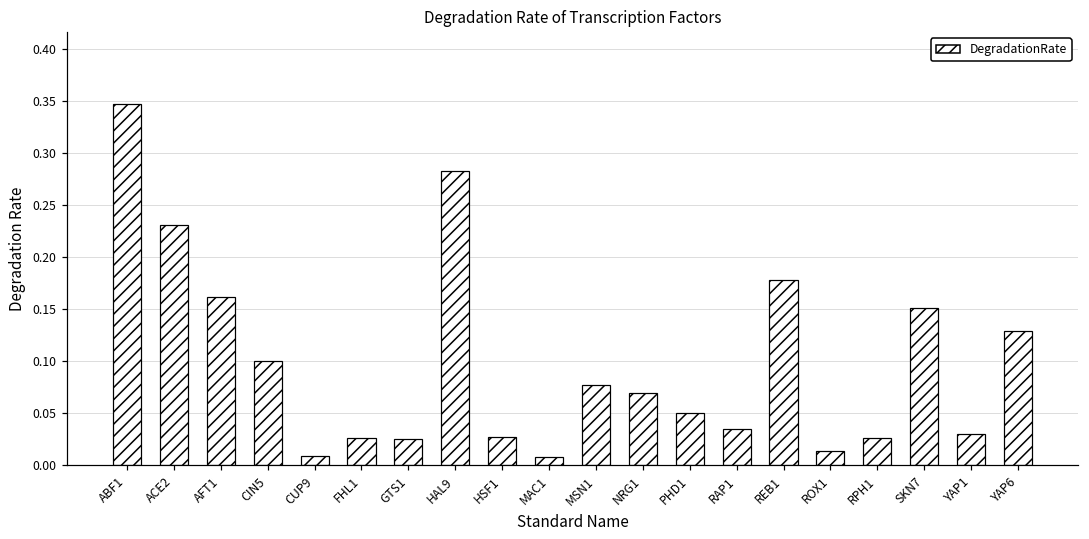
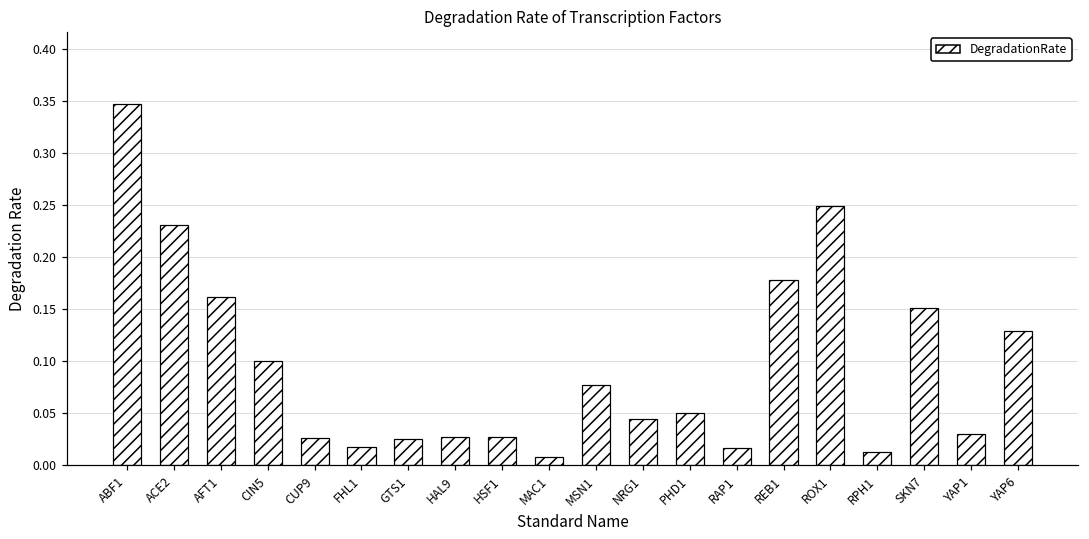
CUP9: 0.01 -> 0.03
FHL1: 0.03 -> 0.02
HAL9: 0.28 -> 0.03
NRG1: 0.07 -> 0.04
RAP1: 0.03 -> 0.02
ROX1: 0.01 -> 0.25
RPH1: 0.03 -> 0.01
